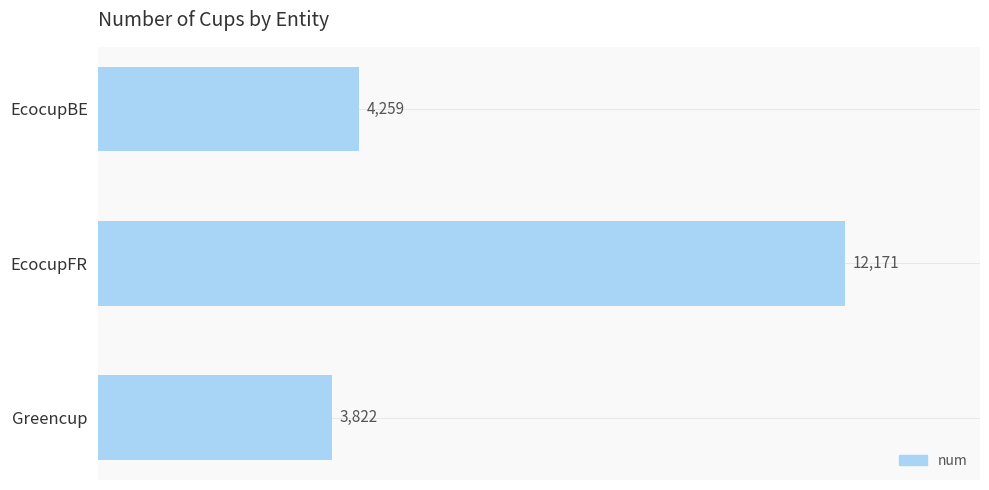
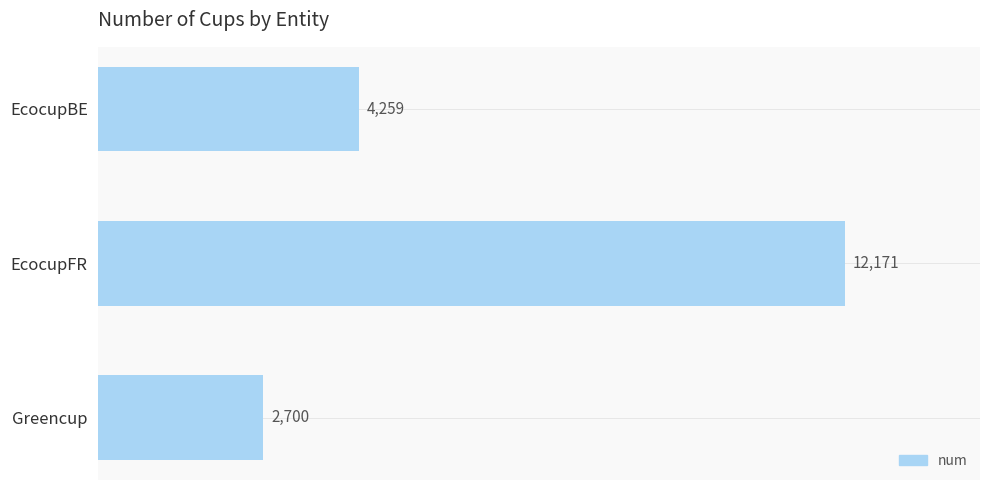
Greencup: 3,822 -> 2,700
